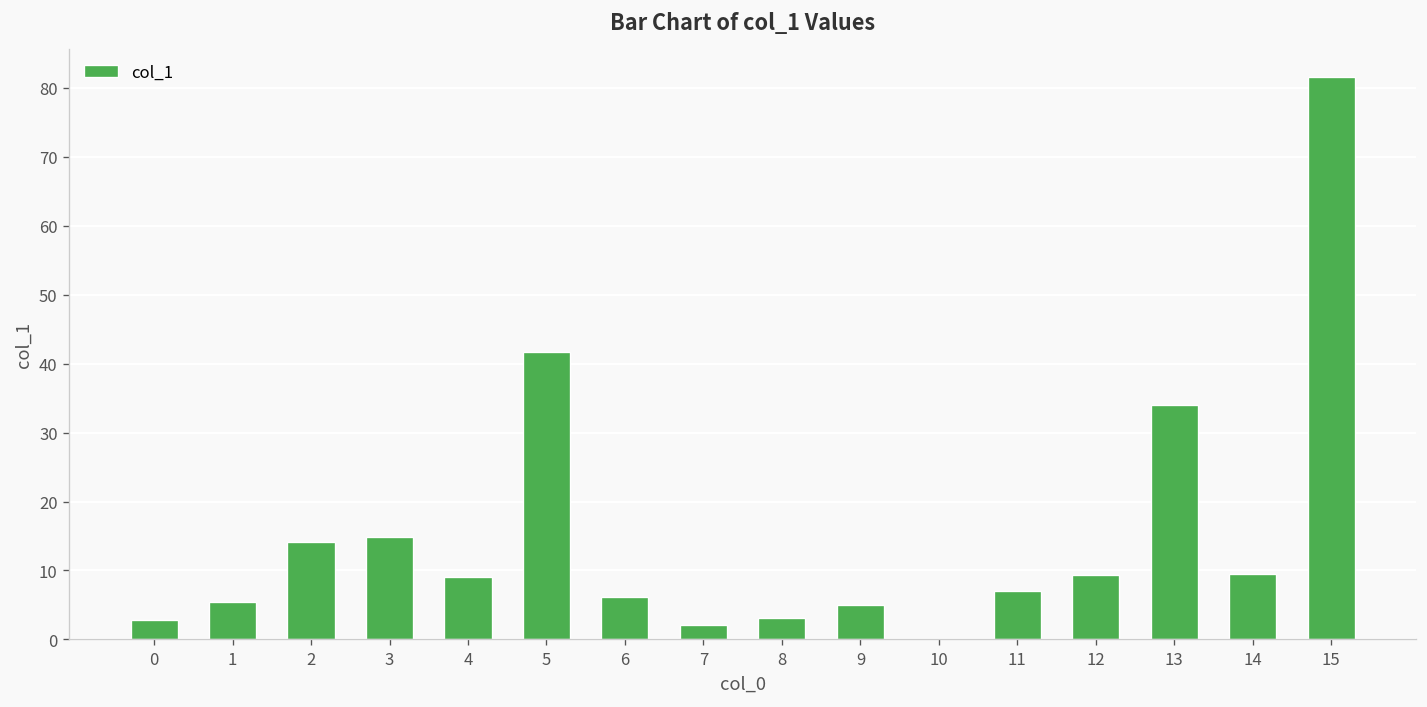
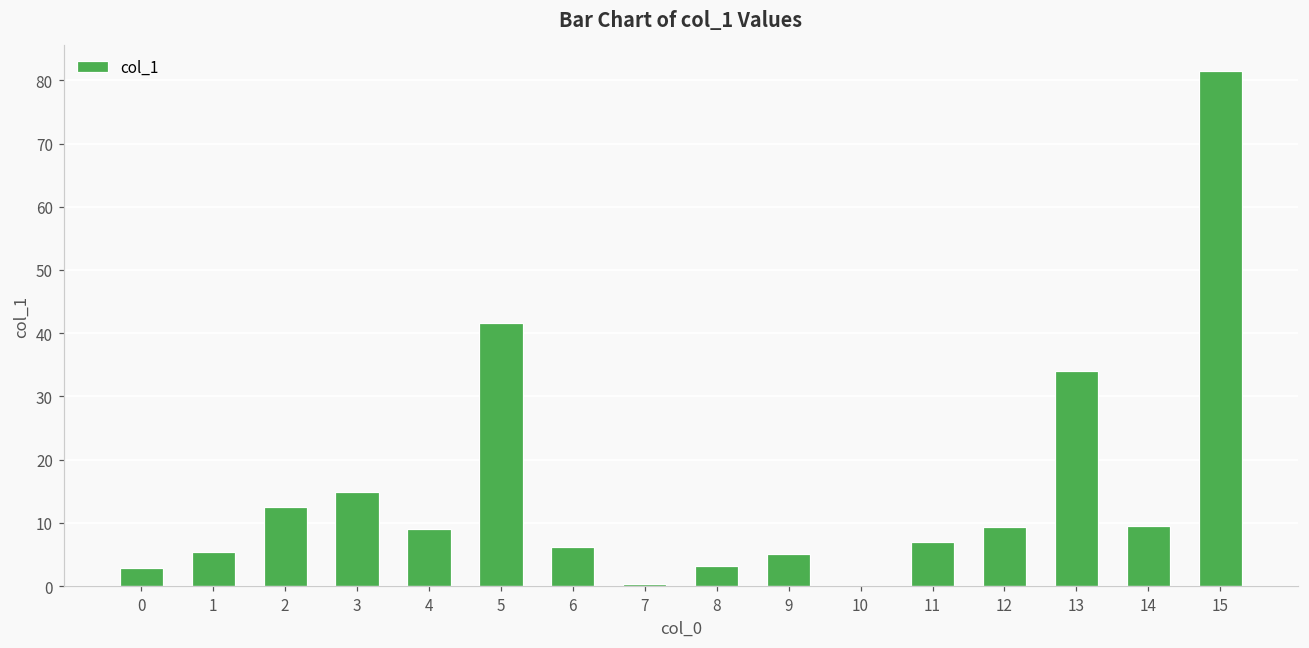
2: 14 -> 12
7: 2 -> 0
